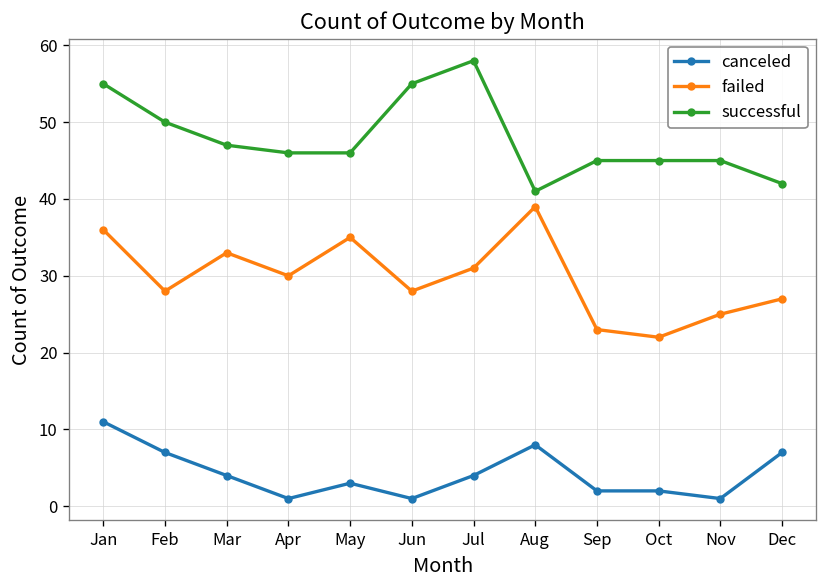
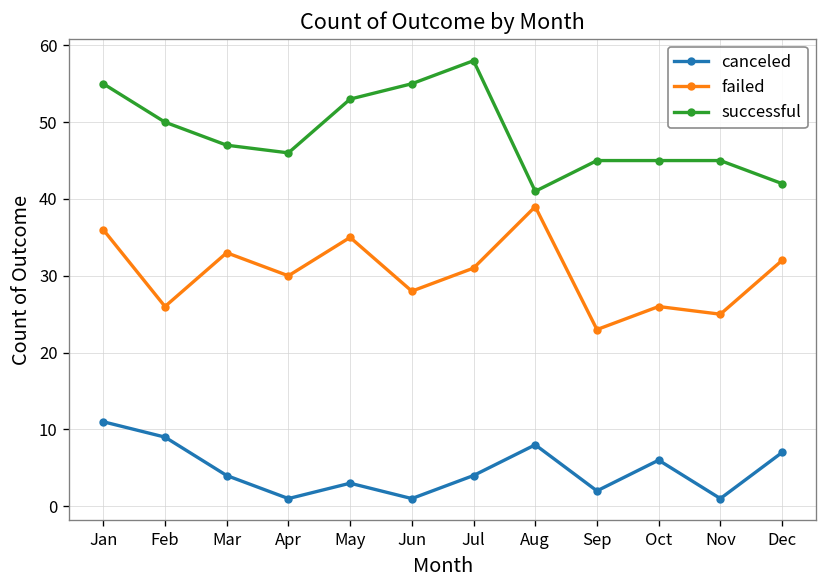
canceled, Feb: 7 -> 9
failed, Feb: 28 -> 26
successful, May: 46 -> 53
canceled, Oct: 2 -> 6
failed, Oct: 22 -> 26
failed, Dec: 27 -> 32
